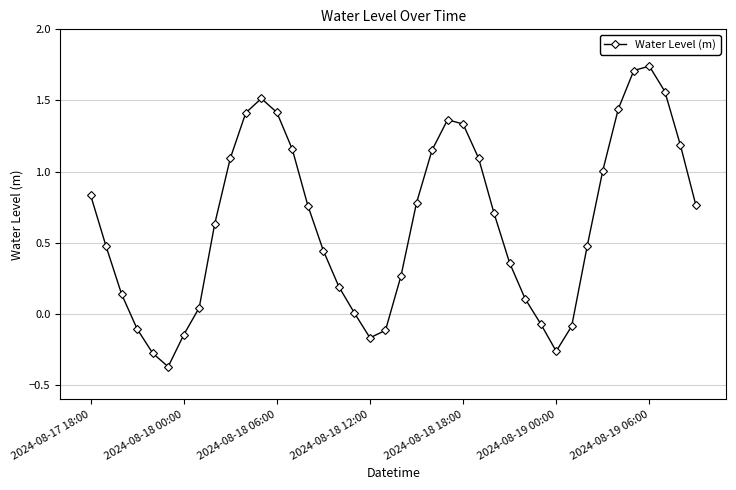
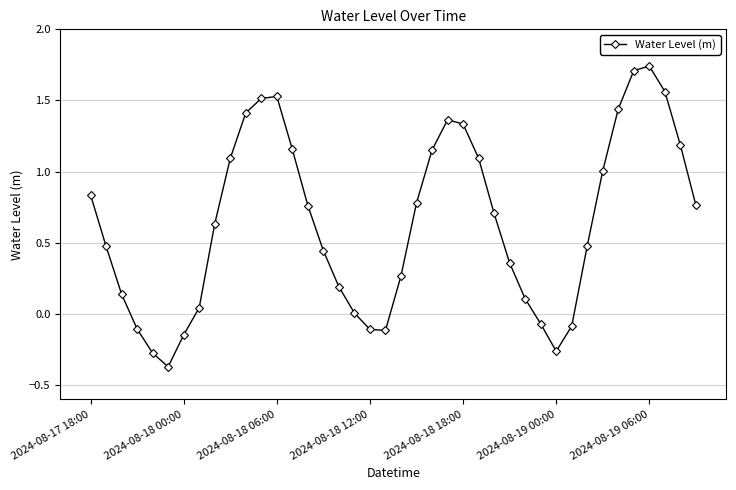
2024-08-18 06:00: 1.42 -> 1.53
2024-08-18 12:00: -0.17 -> -0.11
